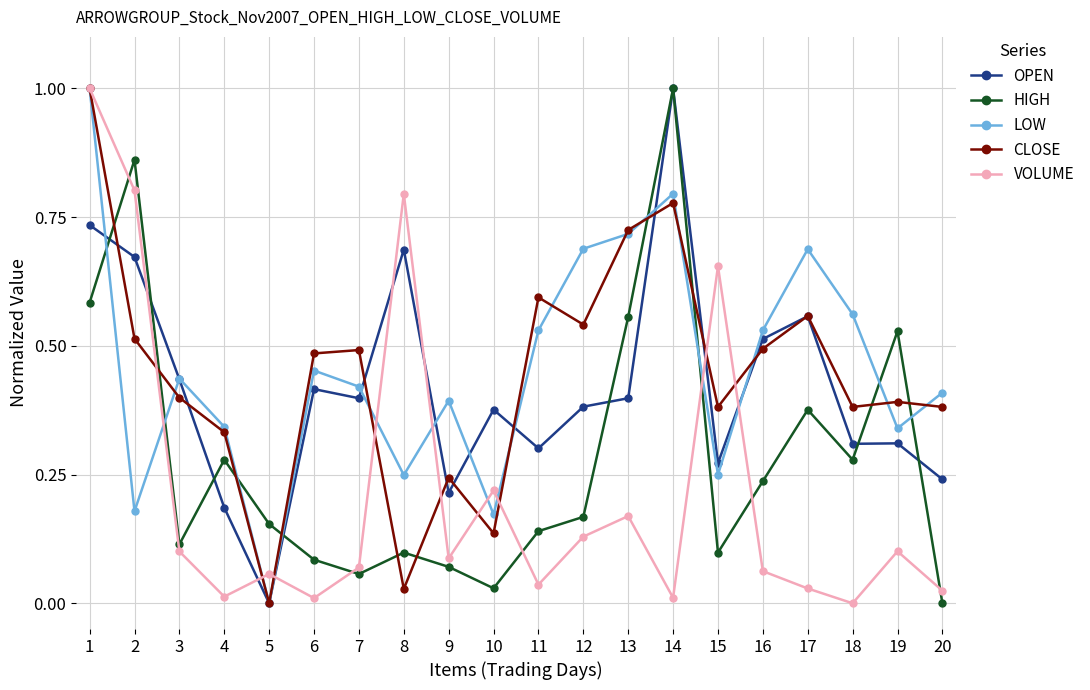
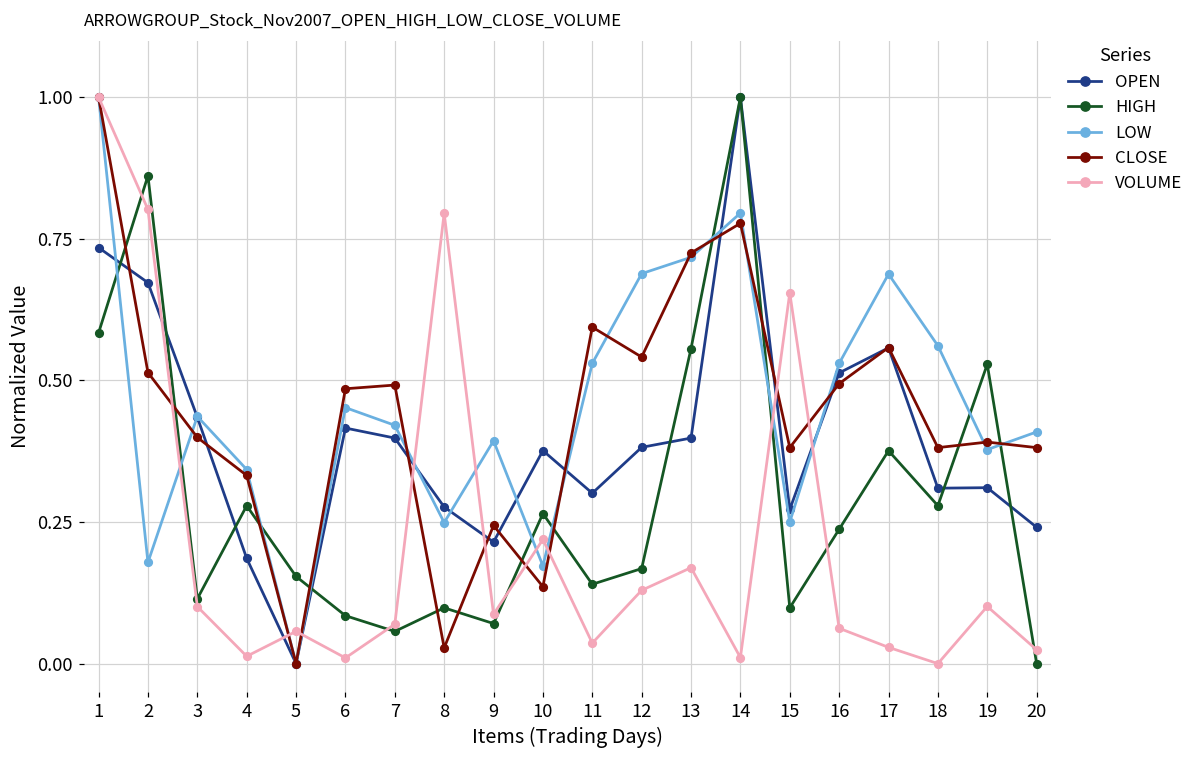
OPEN, 8: 0.69 -> 0.28
HIGH, 10: 0.03 -> 0.26
LOW, 19: 0.34 -> 0.38
